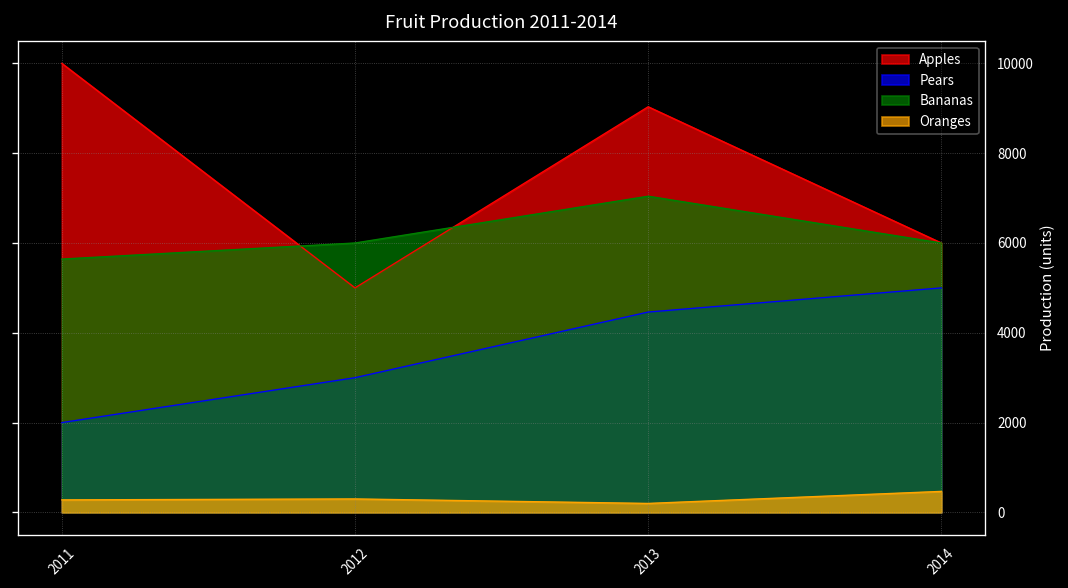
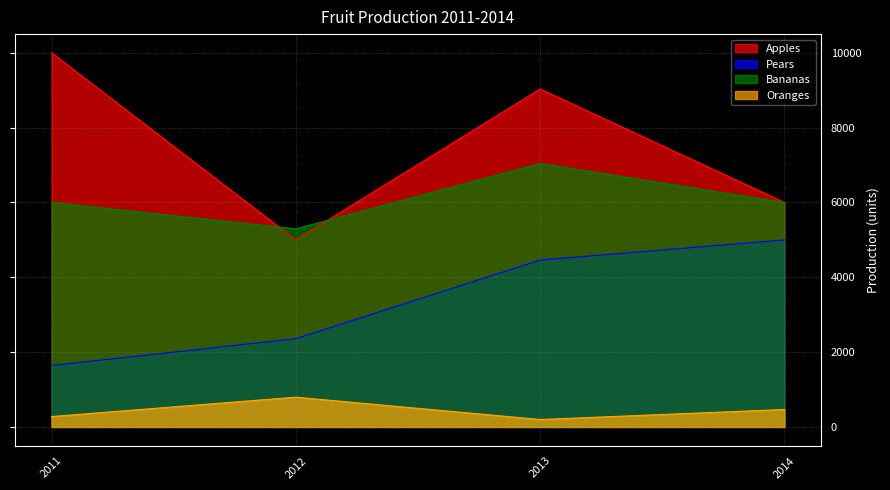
Pears, 2011: 2000 -> 1600
Bananas, 2011: 5600 -> 6000
Pears, 2012: 3000 -> 2400
Bananas, 2012: 6000 -> 5300
Oranges, 2012: 300 -> 800
